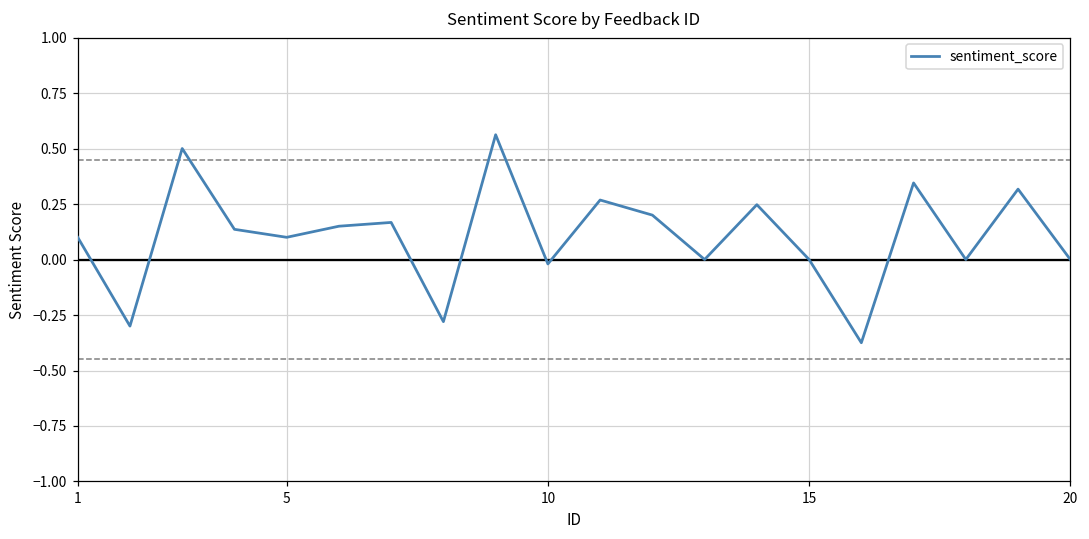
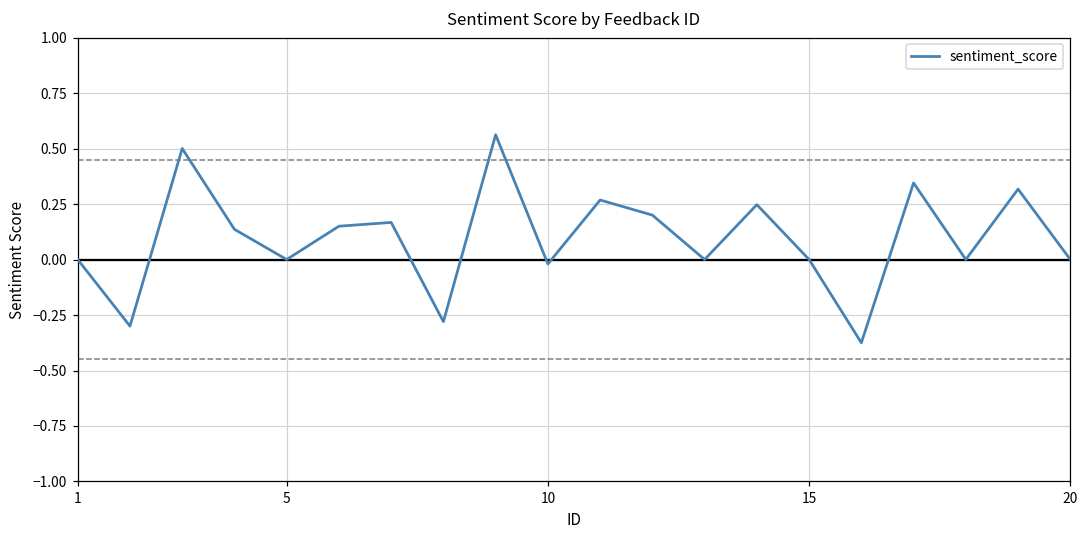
1: 0.1 -> 0.0
5: 0.1 -> 0.0
